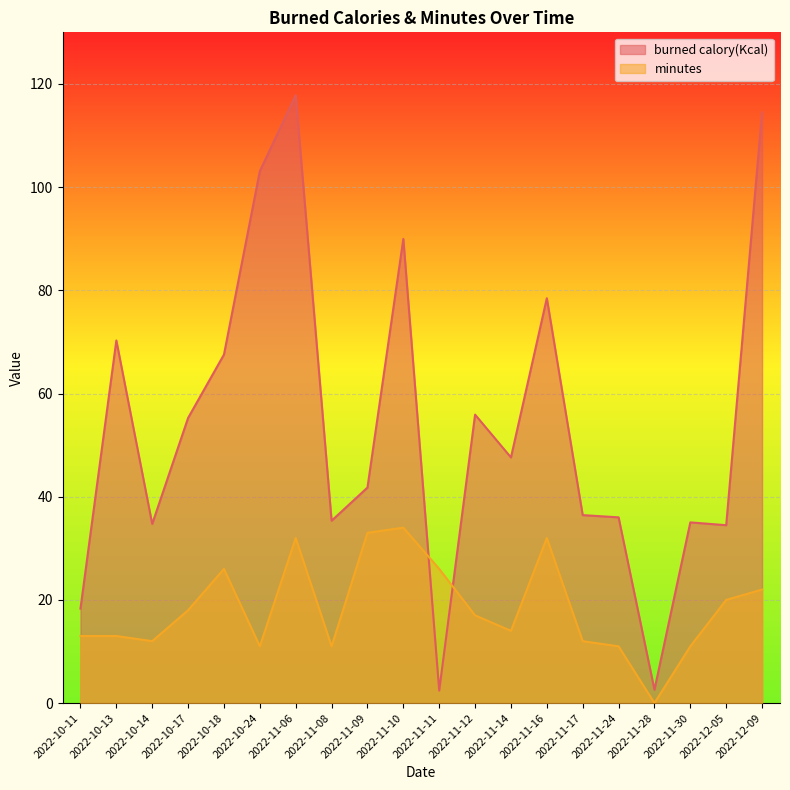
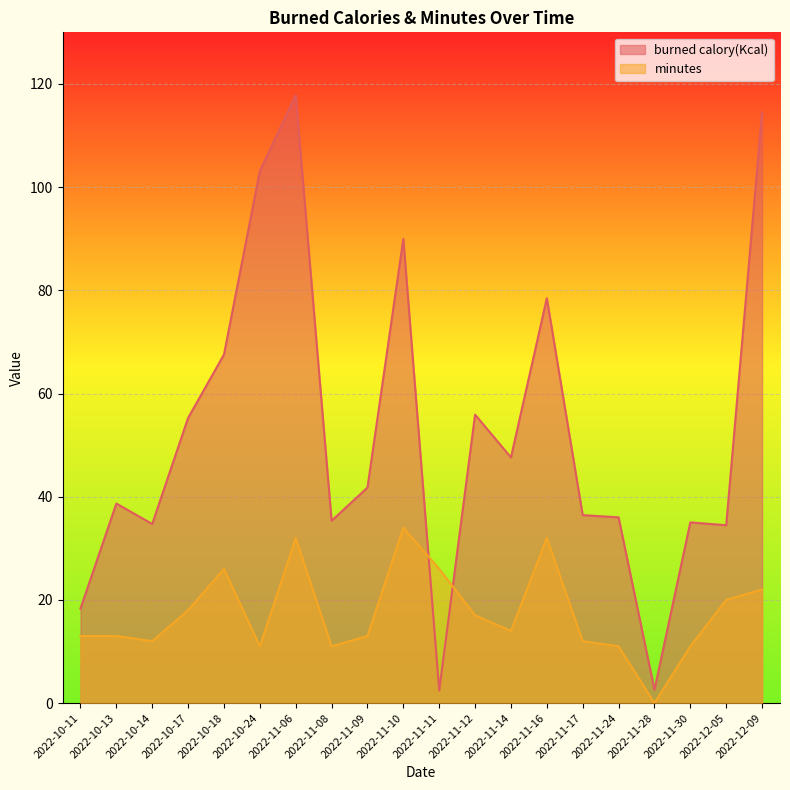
burned calory(Kcal), 2022-10-13: 70 -> 39
minutes, 2022-11-09: 33 -> 13
